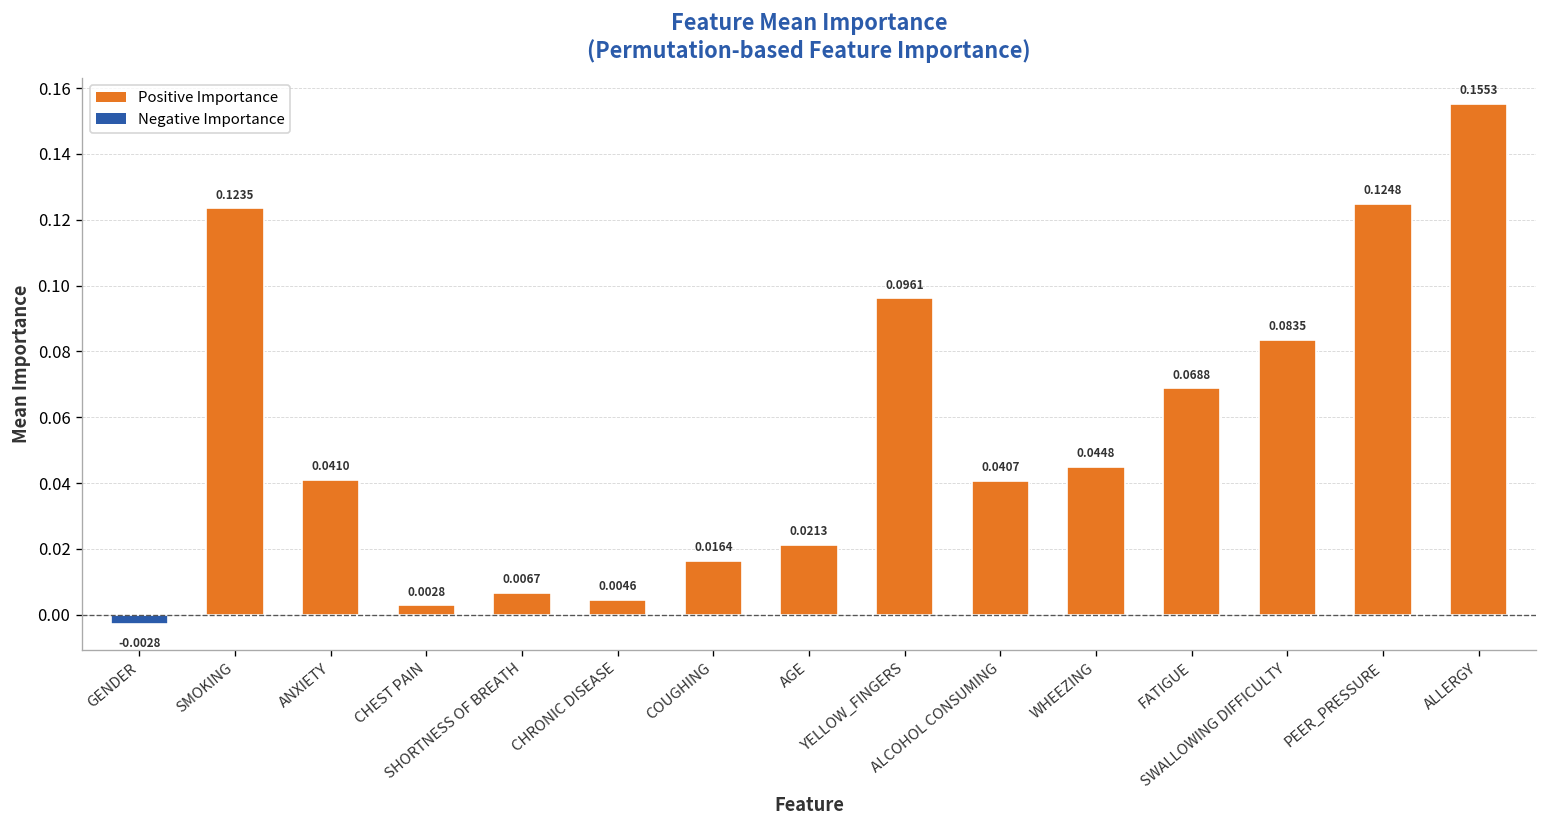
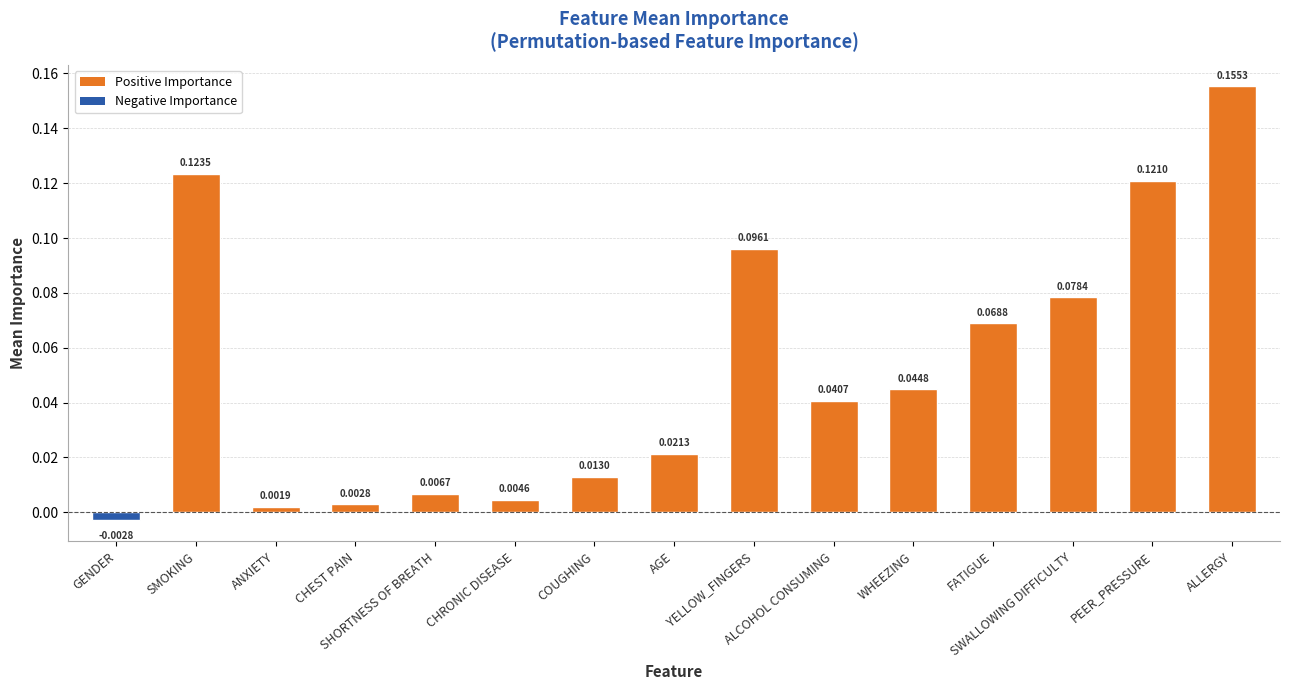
ANXIETY: 0.0410 -> 0.0019
COUGHING: 0.0164 -> 0.0130
SWALLOWING DIFFICULTY: 0.0835 -> 0.0784
PEER_PRESSURE: 0.1248 -> 0.1210
